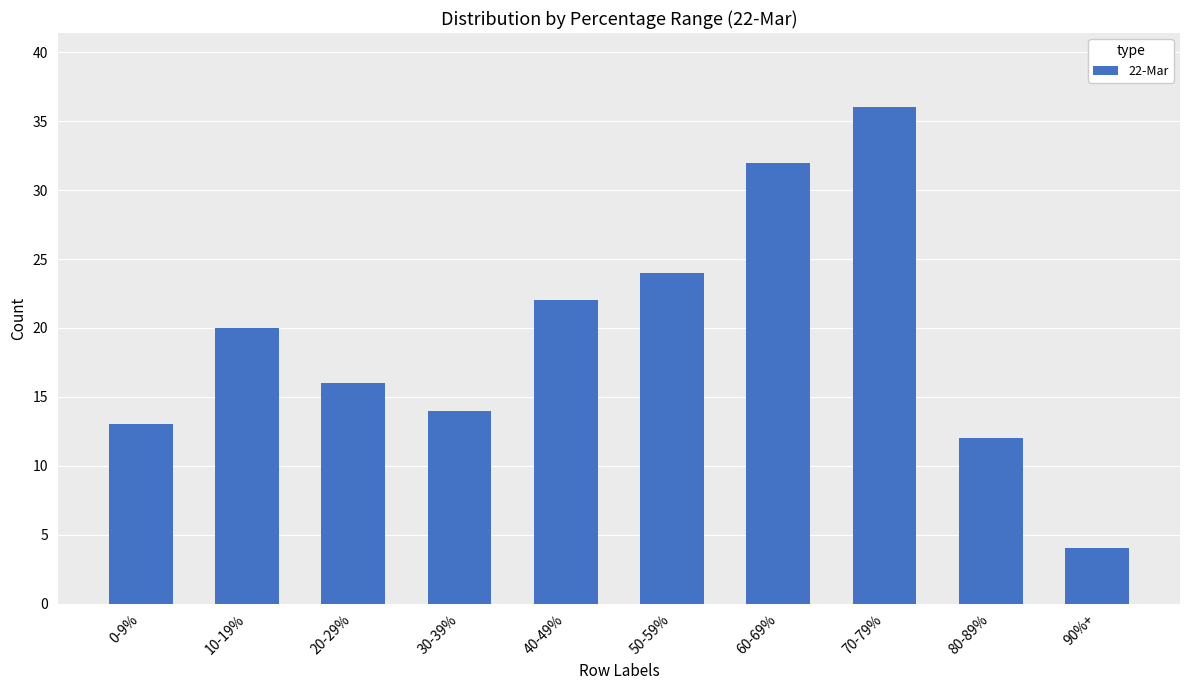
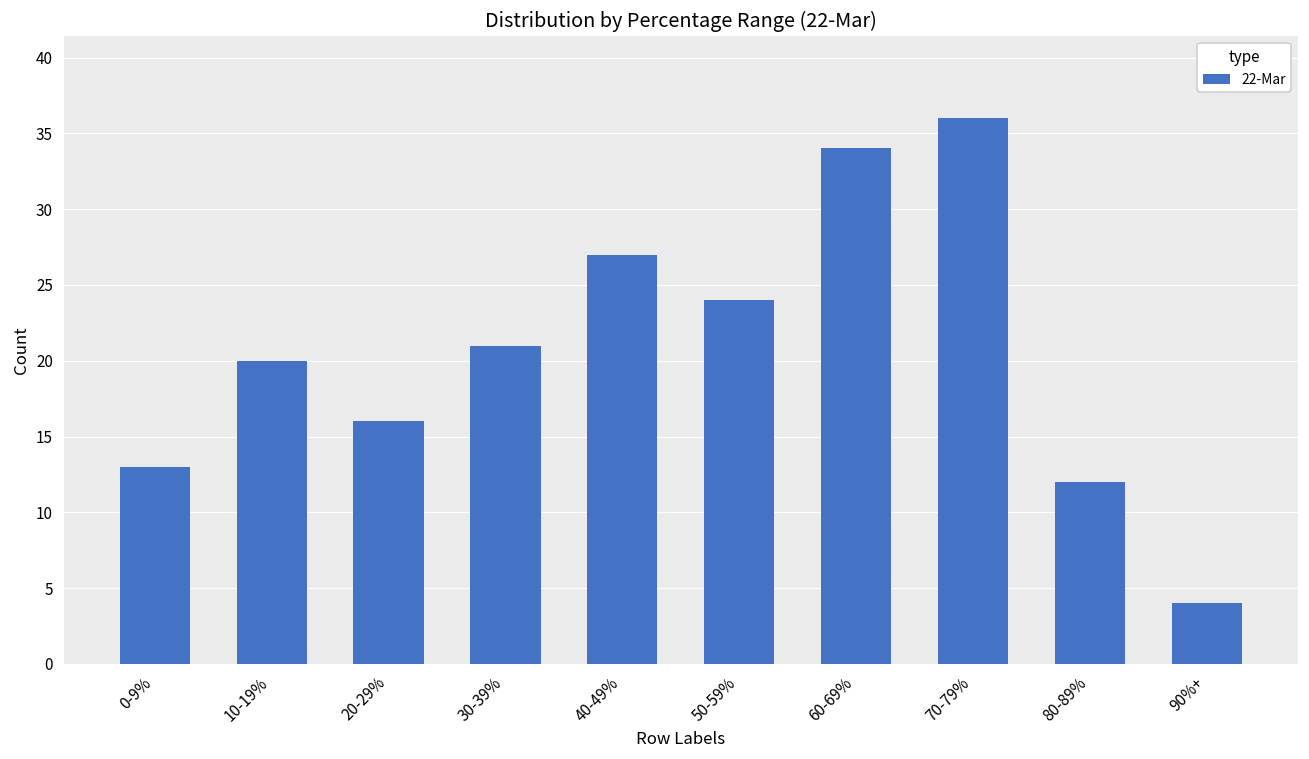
30-39%: 14 -> 21
40-49%: 22 -> 27
60-69%: 32 -> 34
